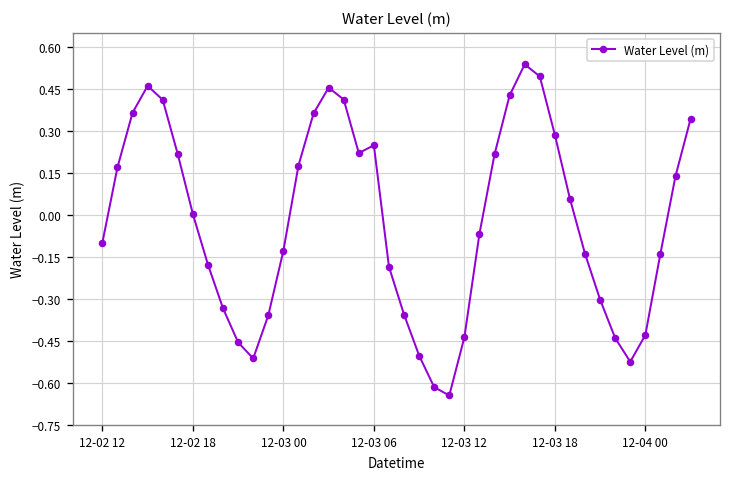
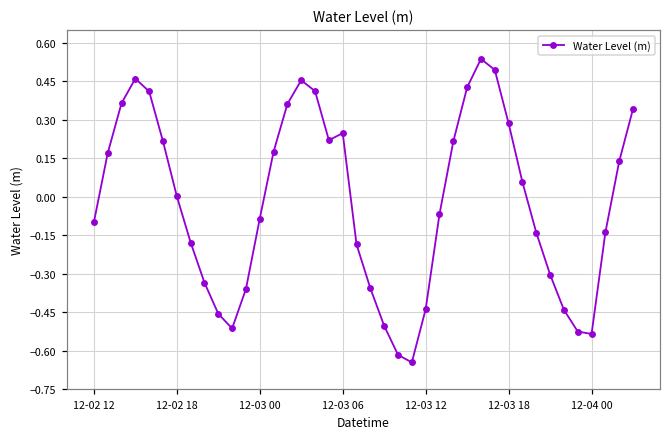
12-03 00: -0.13 -> -0.08
12-04 00: -0.43 -> -0.53
